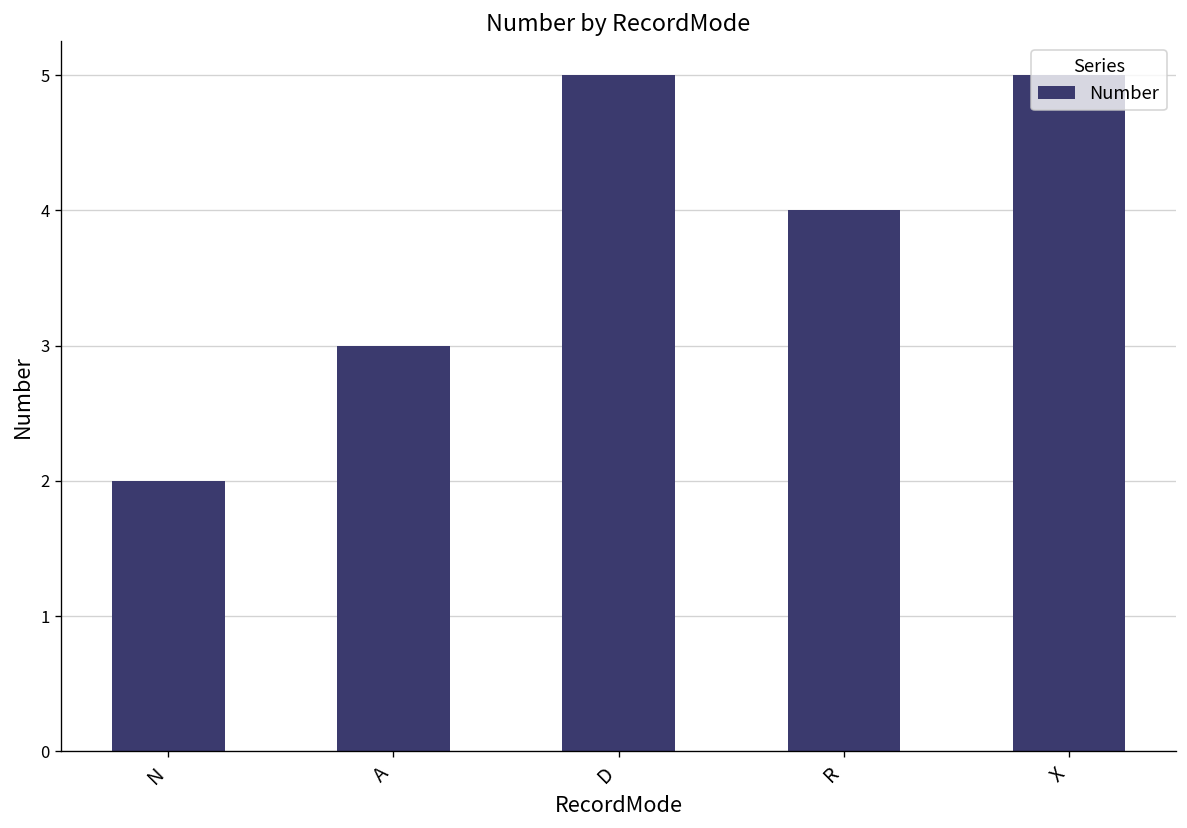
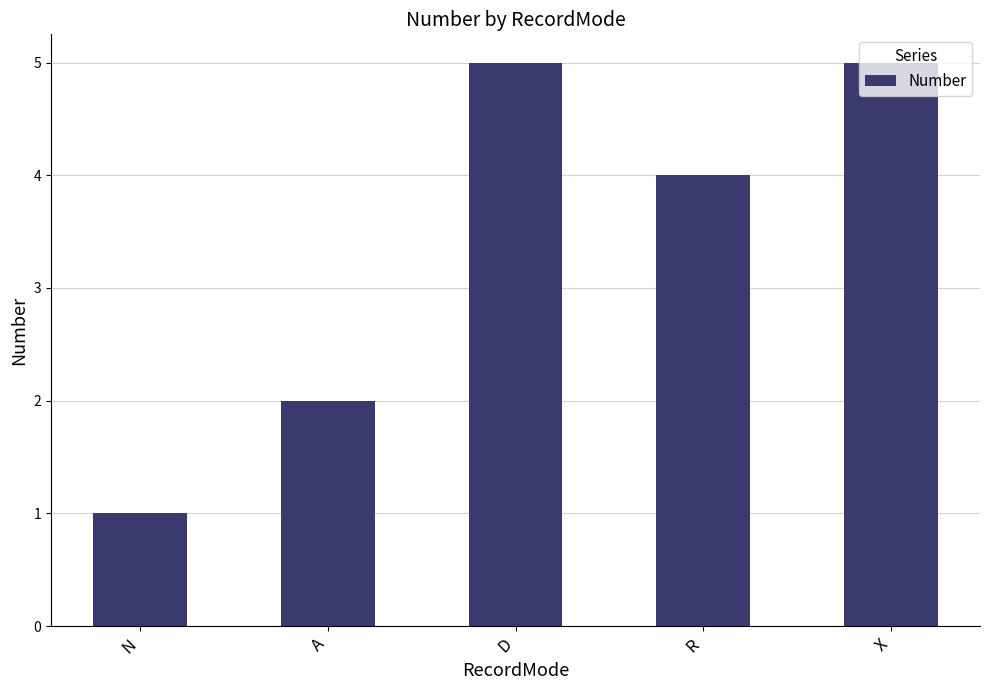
N: 2 -> 1
A: 3 -> 2
